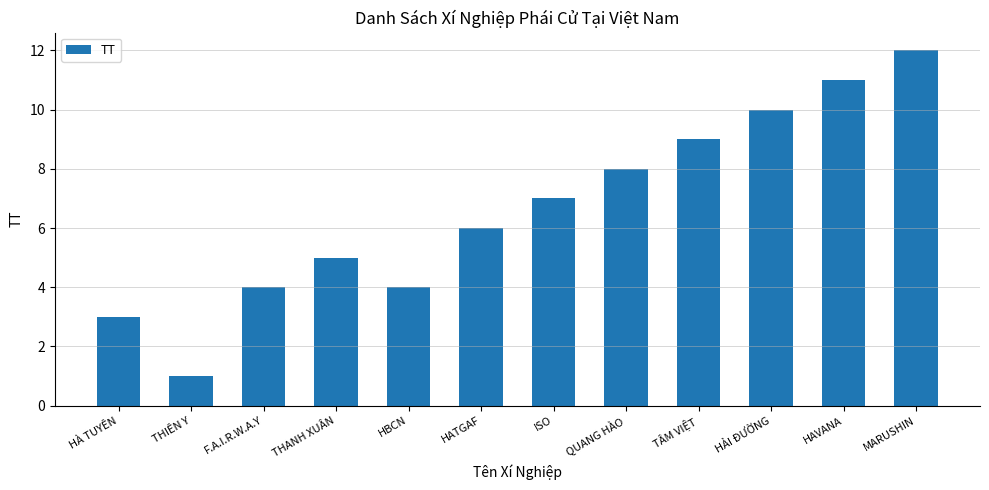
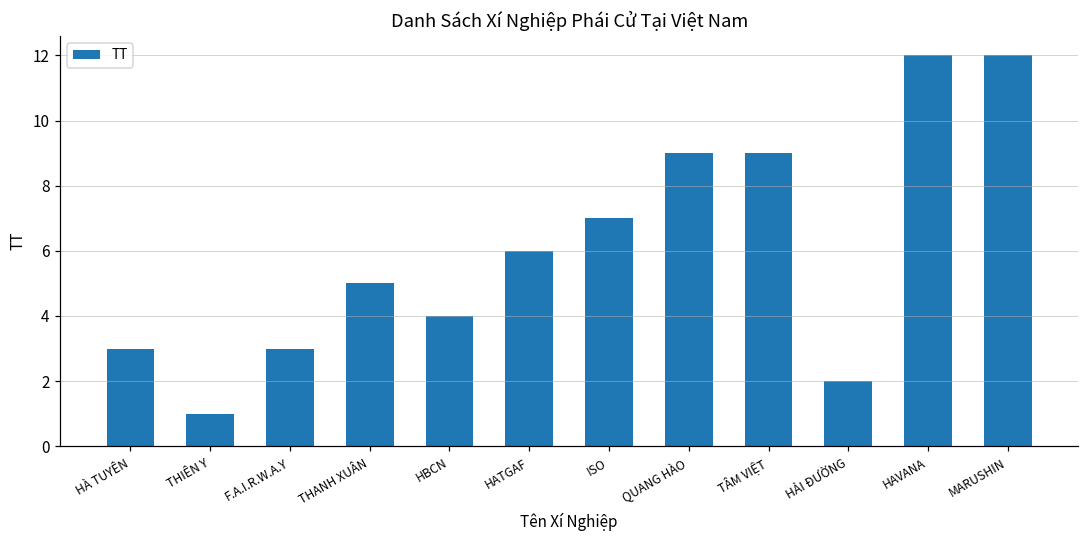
F.A.I.R.W.A.Y: 4 -> 3
QUANG HÀO: 8 -> 9
HẢI ĐƯỜNG: 10 -> 2
HAVANA: 11 -> 12
